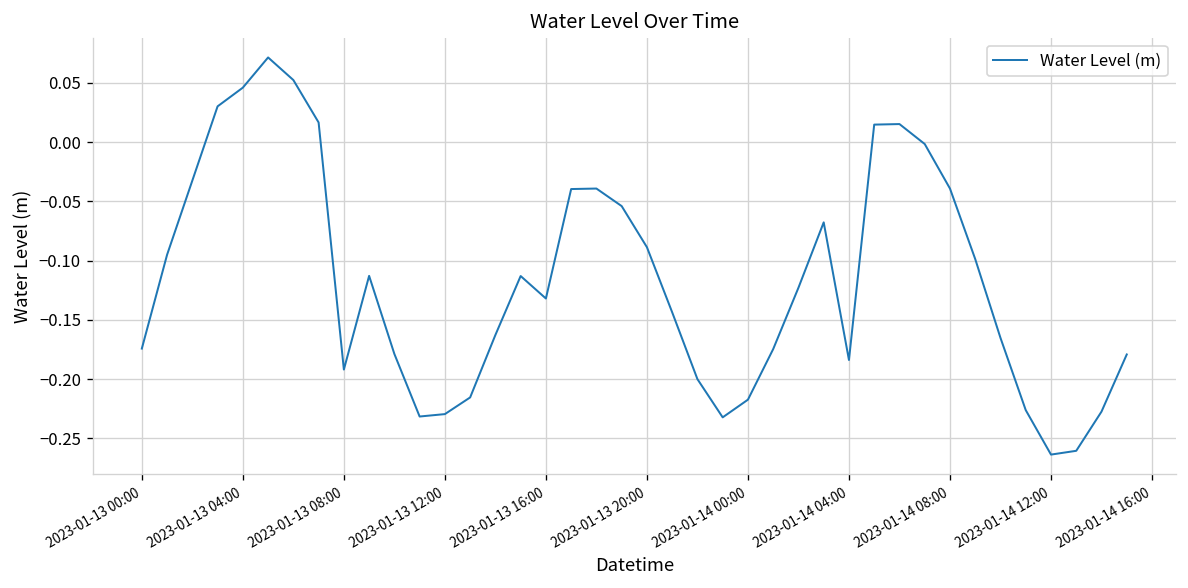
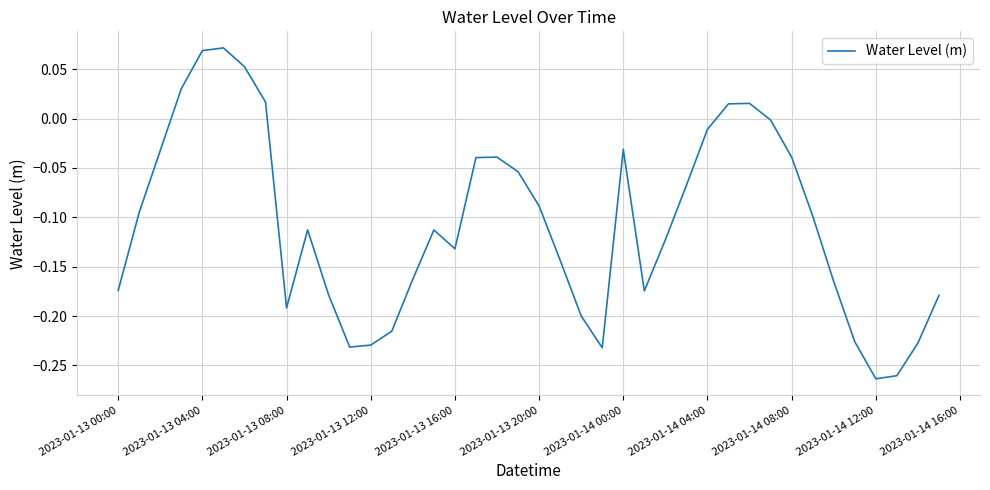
2023-01-13 04:00: 0.05 -> 0.07
2023-01-14 00:00: -0.22 -> -0.03
2023-01-14 04:00: -0.18 -> -0.01
